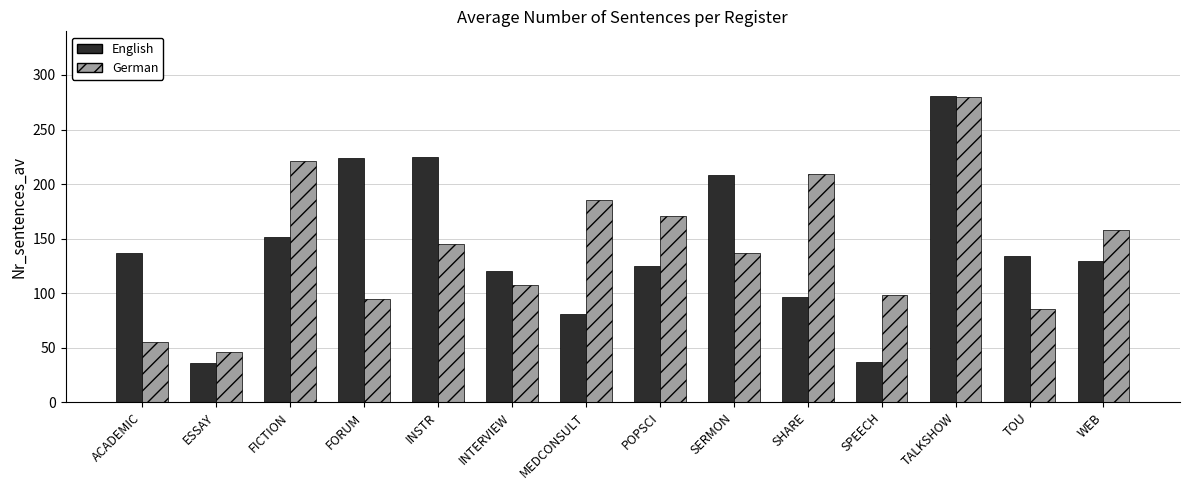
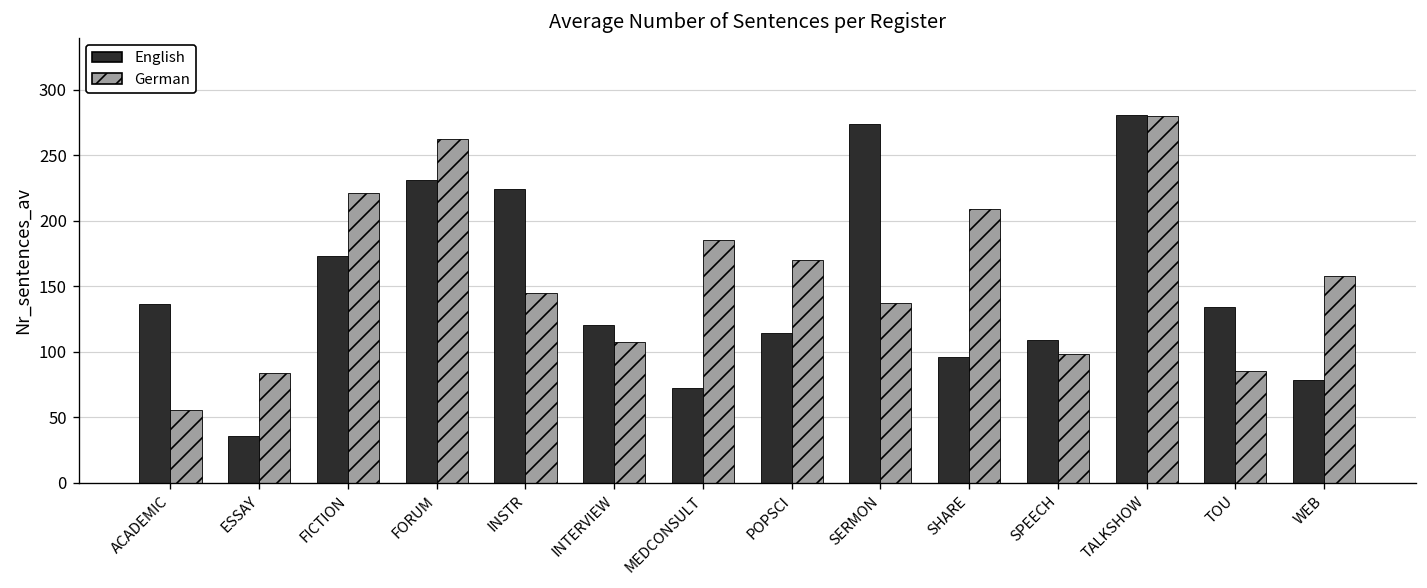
German, ESSAY: 46 -> 84
English, FICTION: 152 -> 173
English, FORUM: 224 -> 231
German, FORUM: 95 -> 263
English, MEDCONSULT: 81 -> 72
English, POPSCI: 125 -> 114
English, SERMON: 208 -> 274
English, SPEECH: 37 -> 109
English, WEB: 130 -> 78
